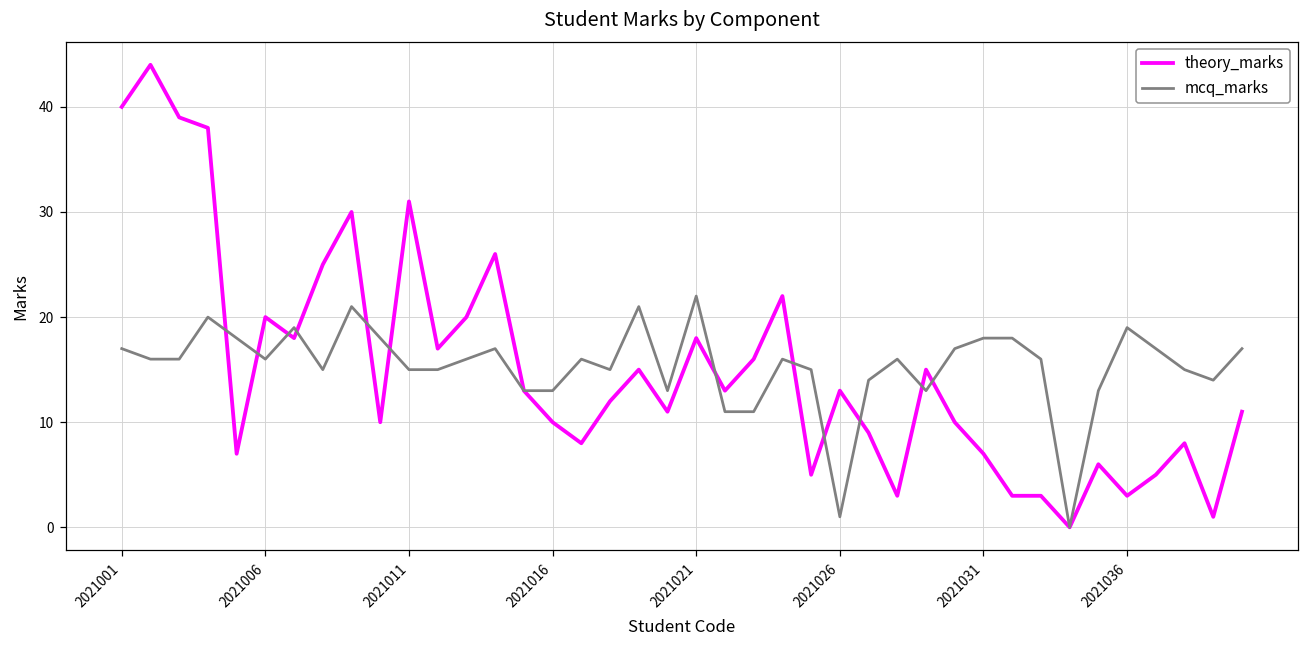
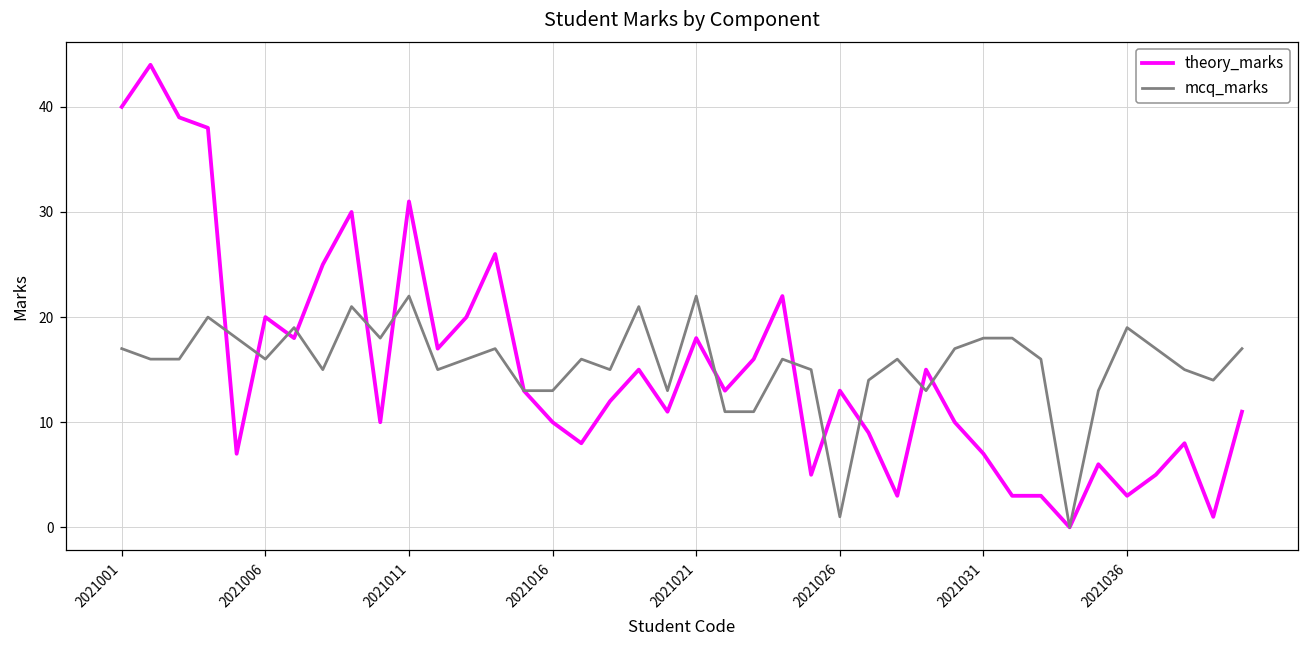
mcq_marks, 2021011: 15 -> 22
